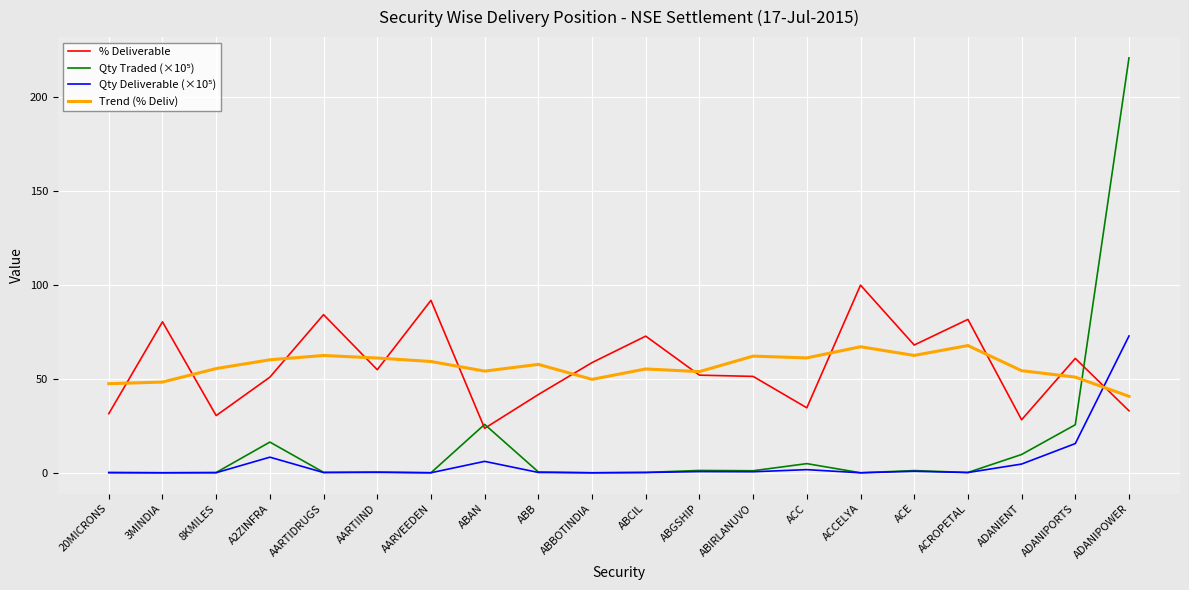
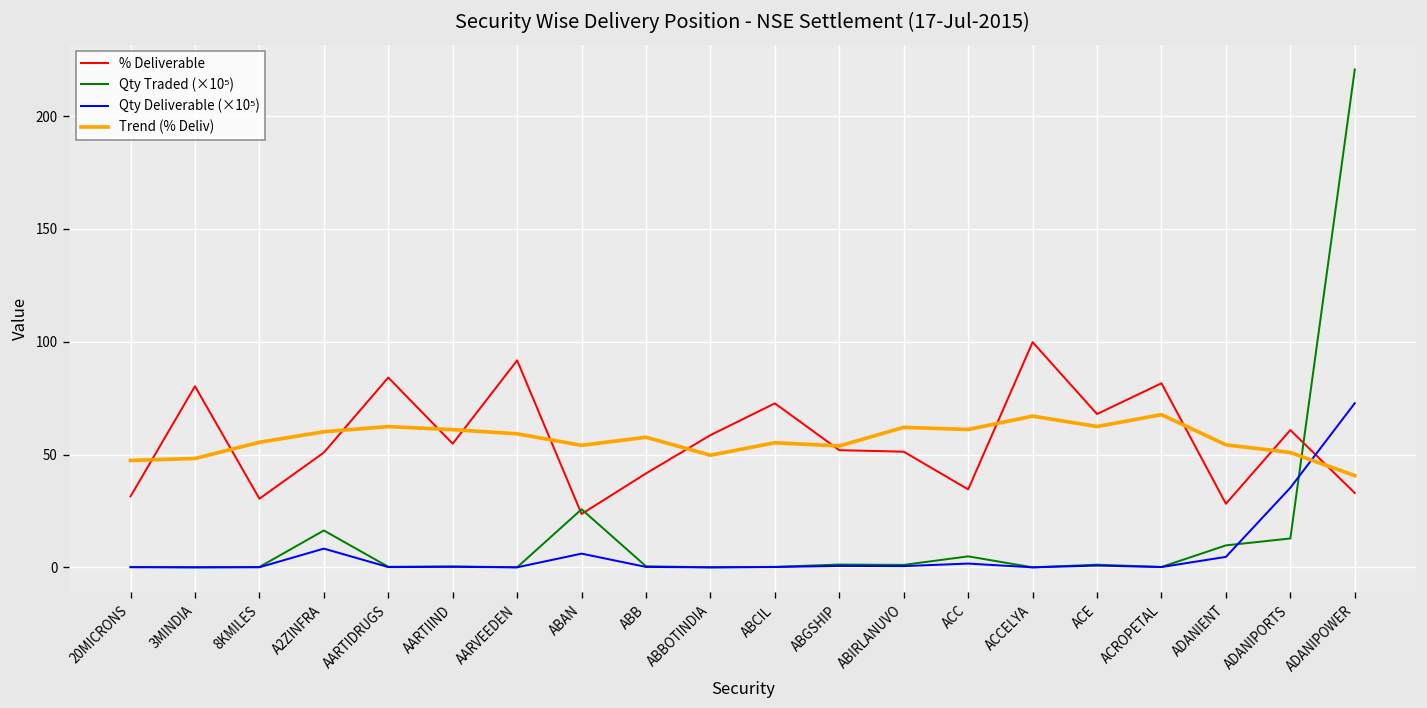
Qty Traded (×10⁵), ADANIPORTS: 26 -> 13
Qty Deliverable (×10⁵), ADANIPORTS: 16 -> 35
